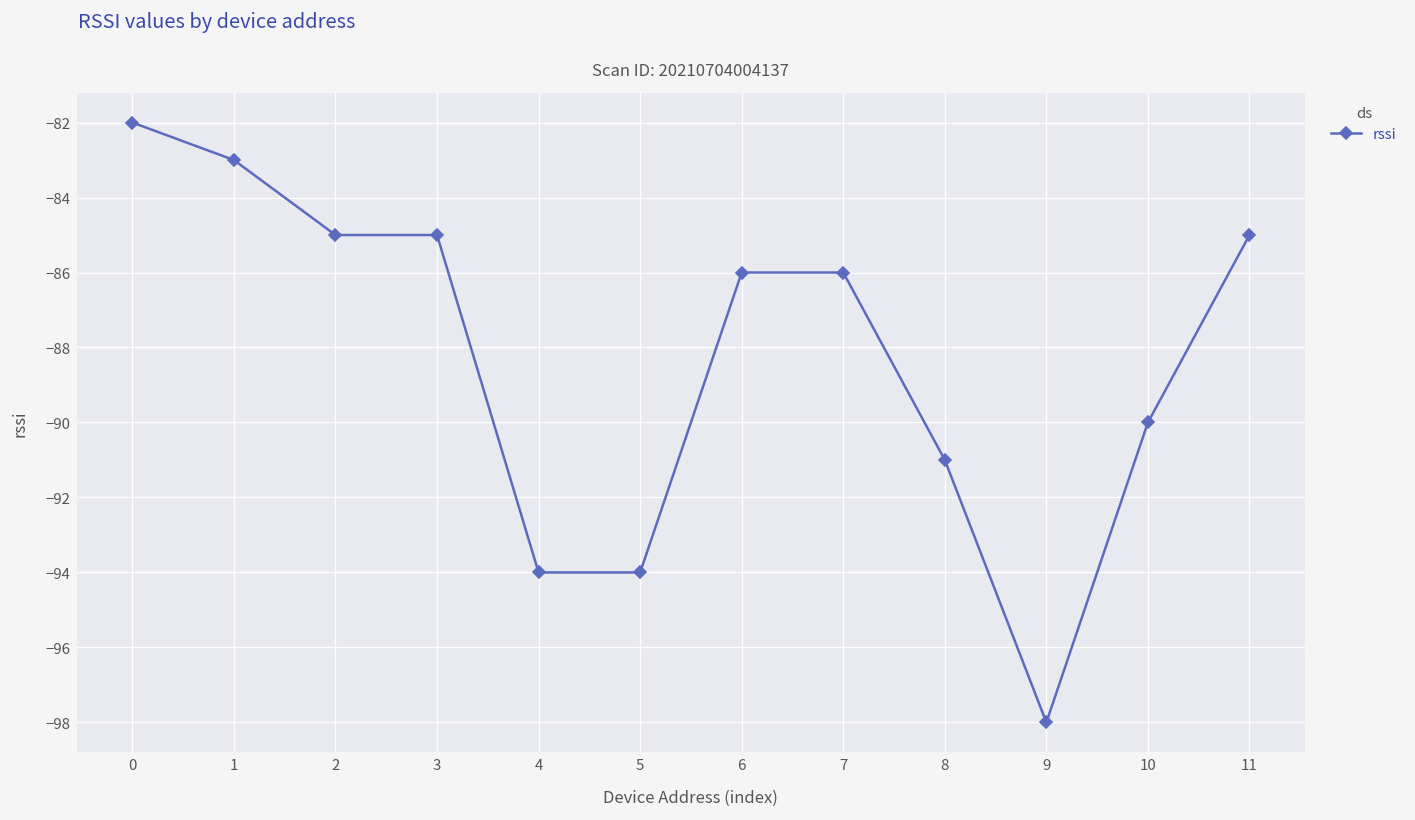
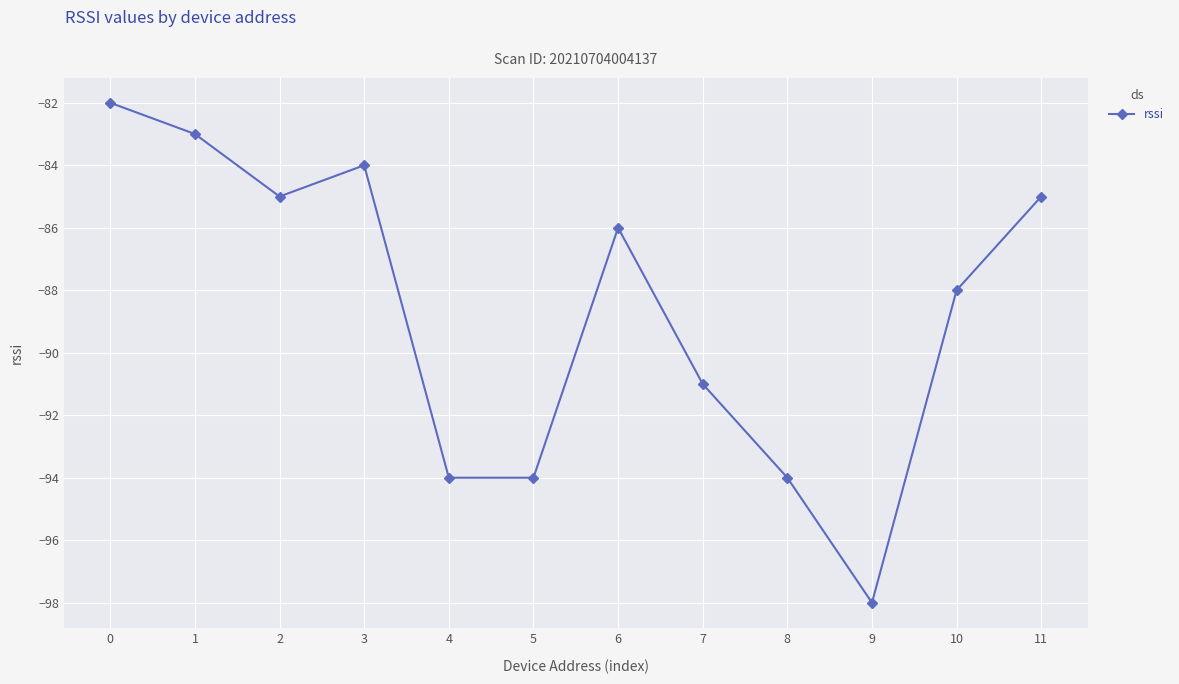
3: -85 -> -84
7: -86 -> -91
8: -91 -> -94
10: -90 -> -88
